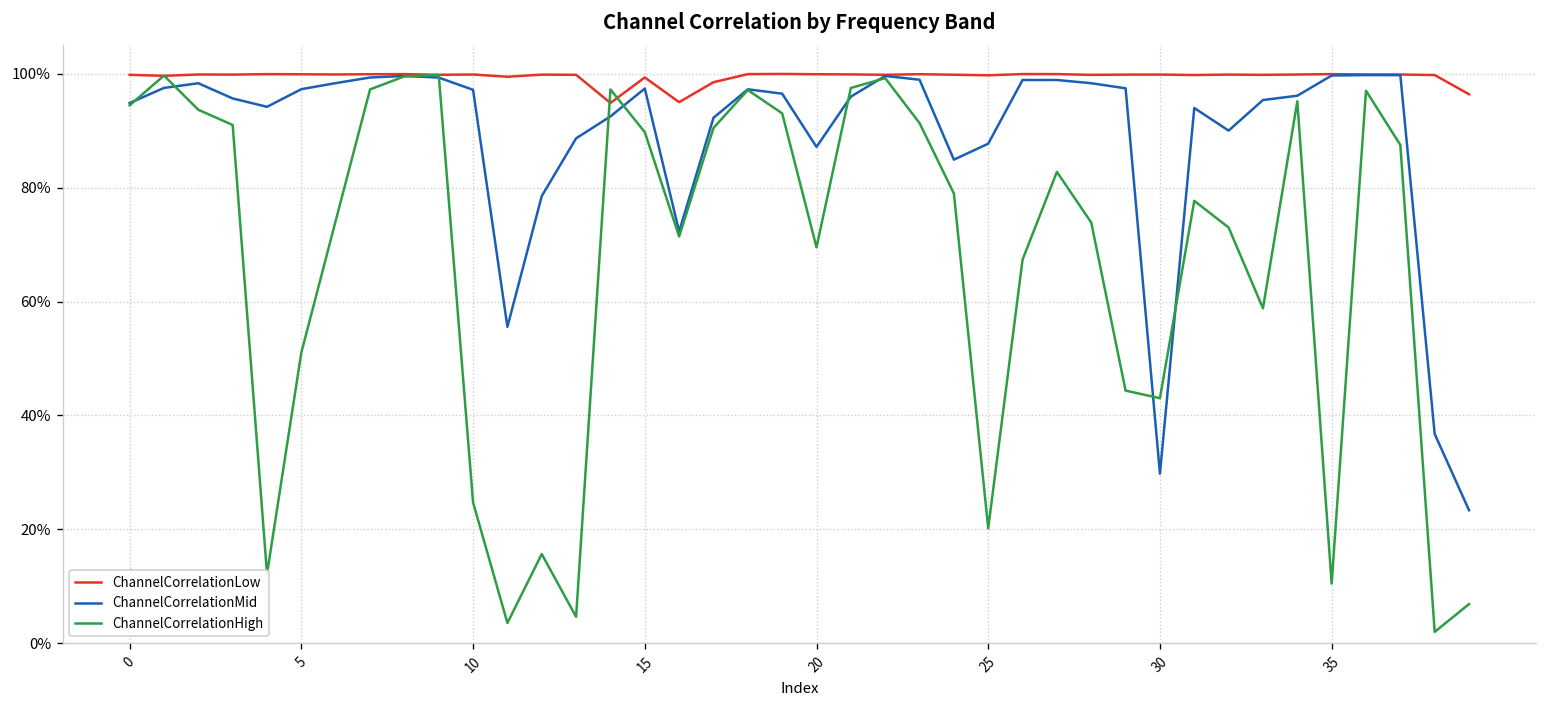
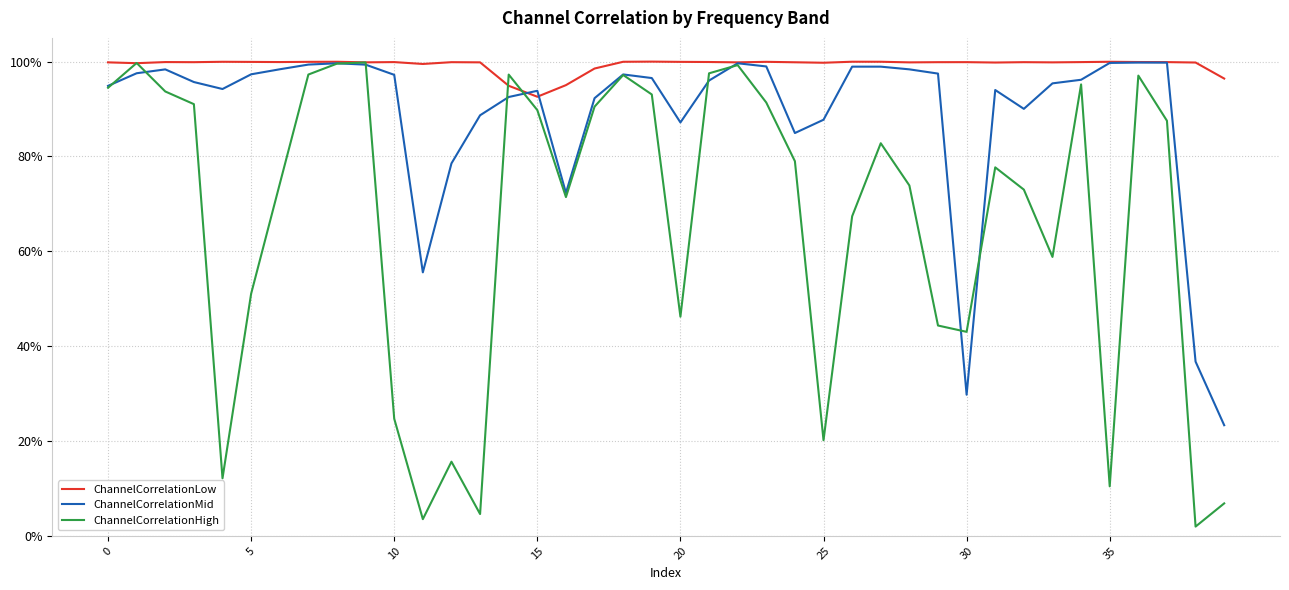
ChannelCorrelationLow, 15: 99% -> 93%
ChannelCorrelationMid, 15: 97% -> 94%
ChannelCorrelationHigh, 20: 70% -> 46%
